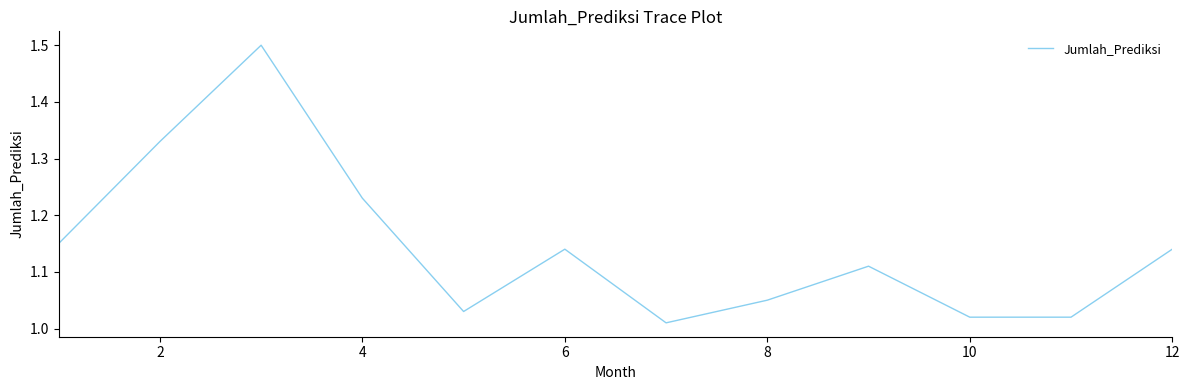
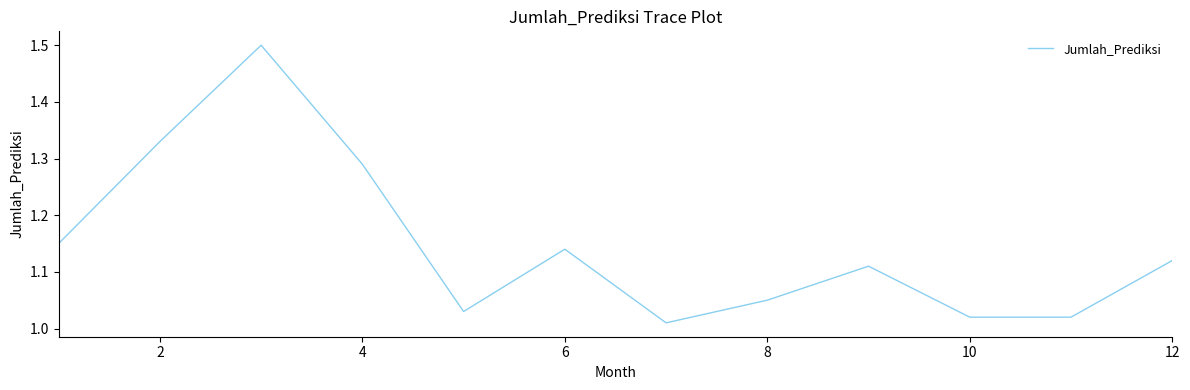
4: 1.23 -> 1.29
12: 1.14 -> 1.12
